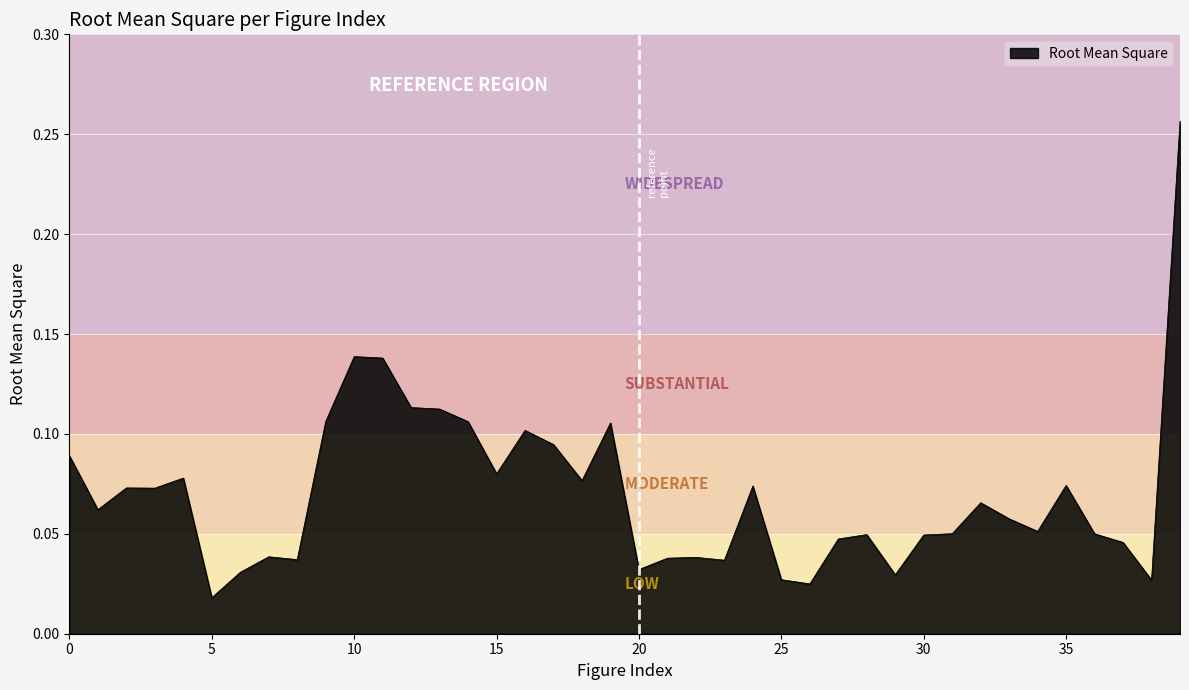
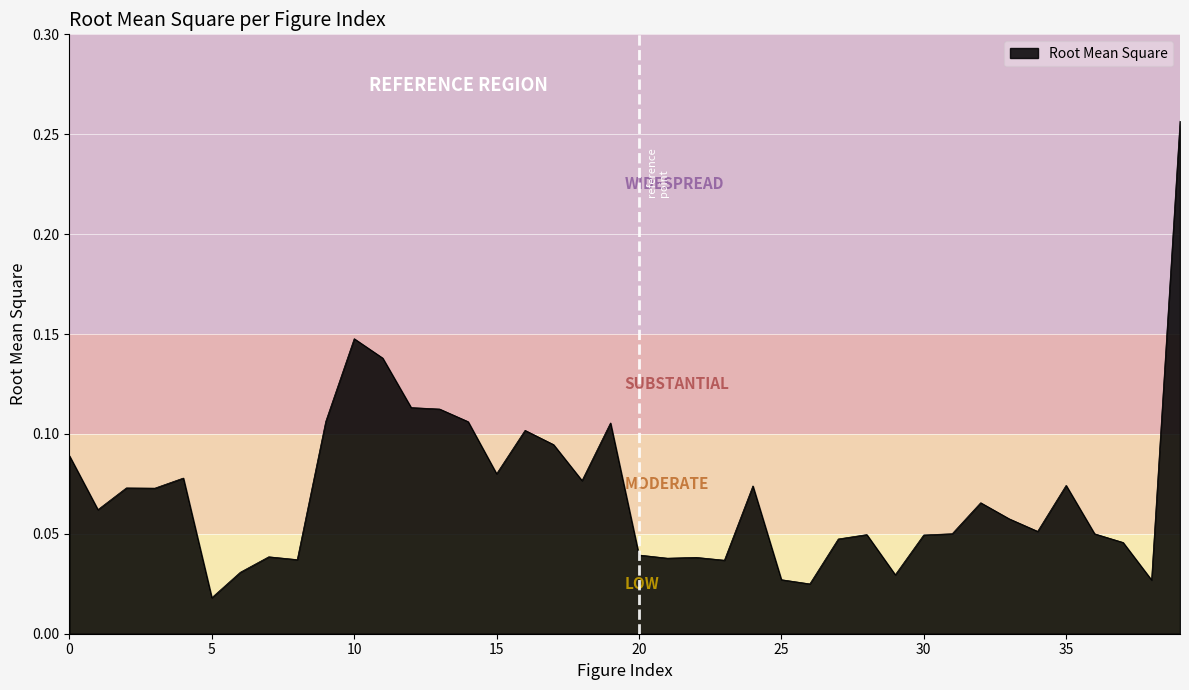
10: 0.139 -> 0.148
20: 0.032 -> 0.039
